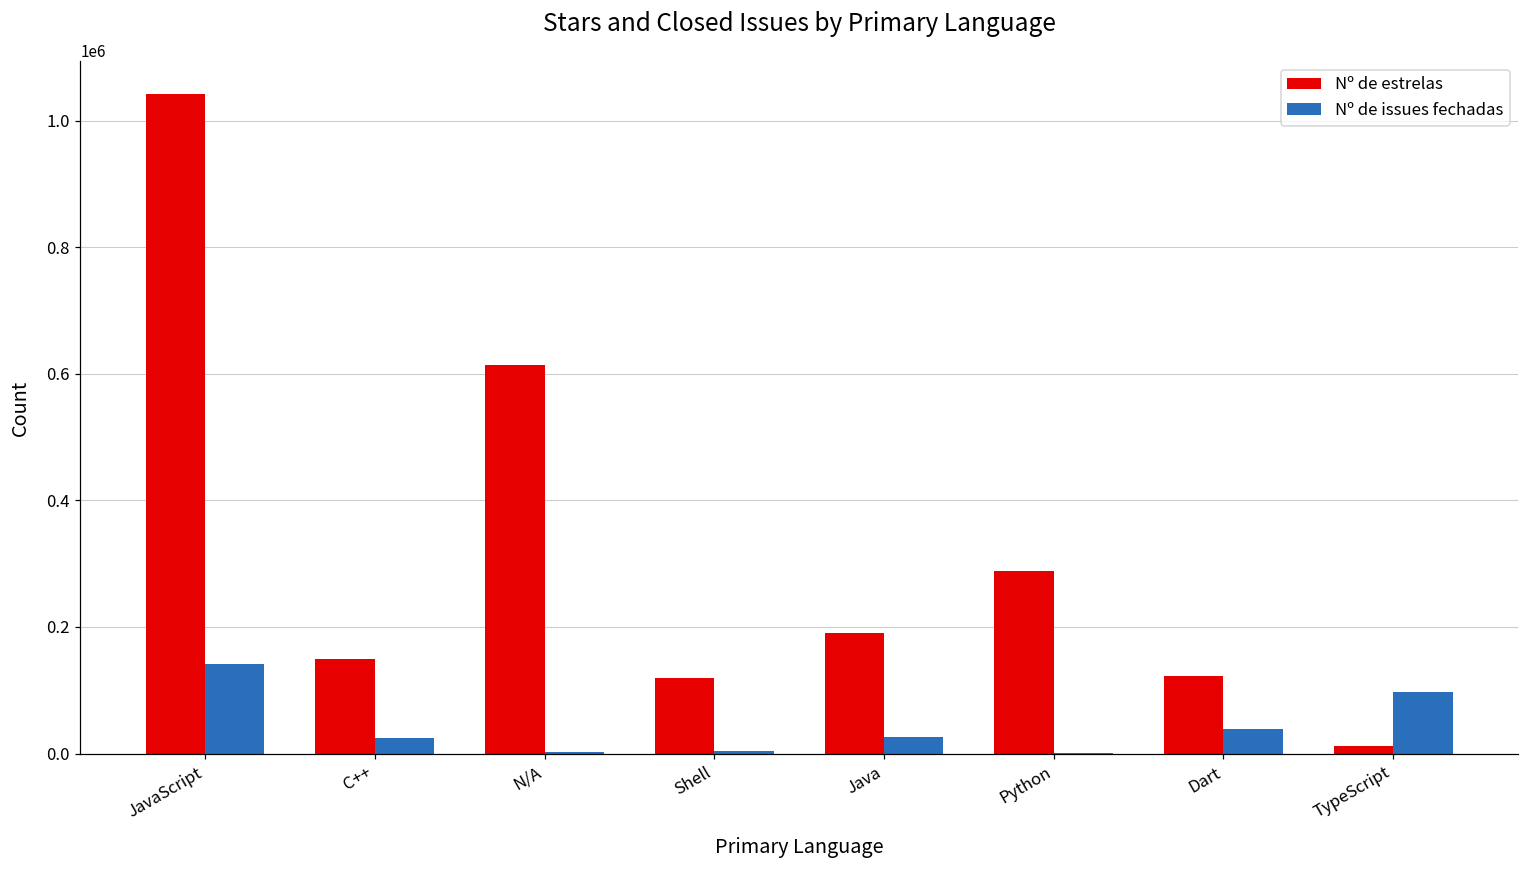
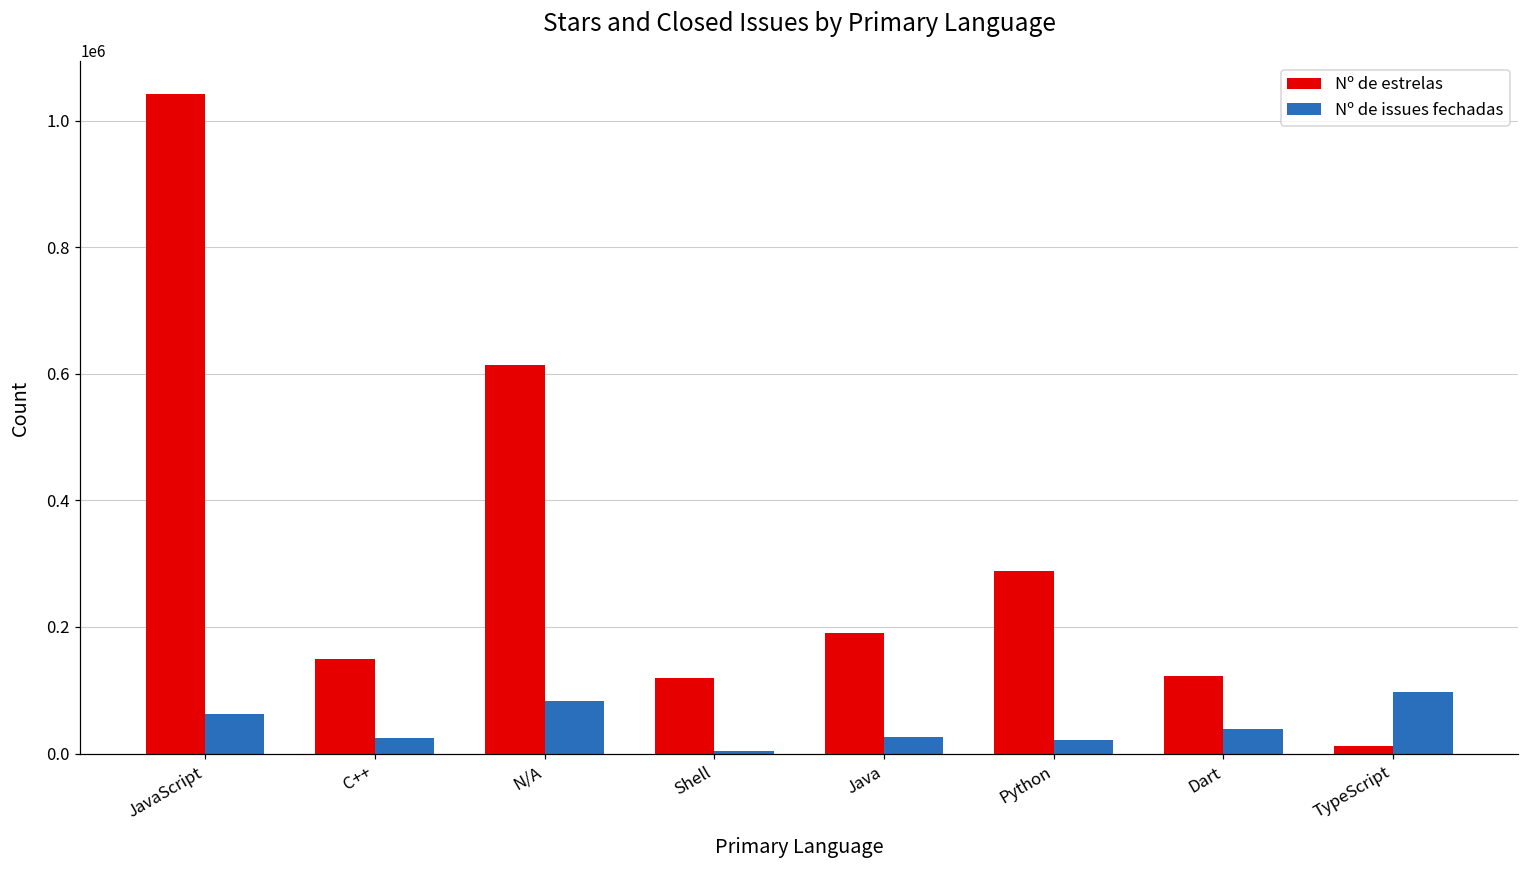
Nº de issues fechadas, JavaScript: 140000 -> 60000
Nº de issues fechadas, N/A: 0 -> 80000
Nº de issues fechadas, Python: 0 -> 20000
